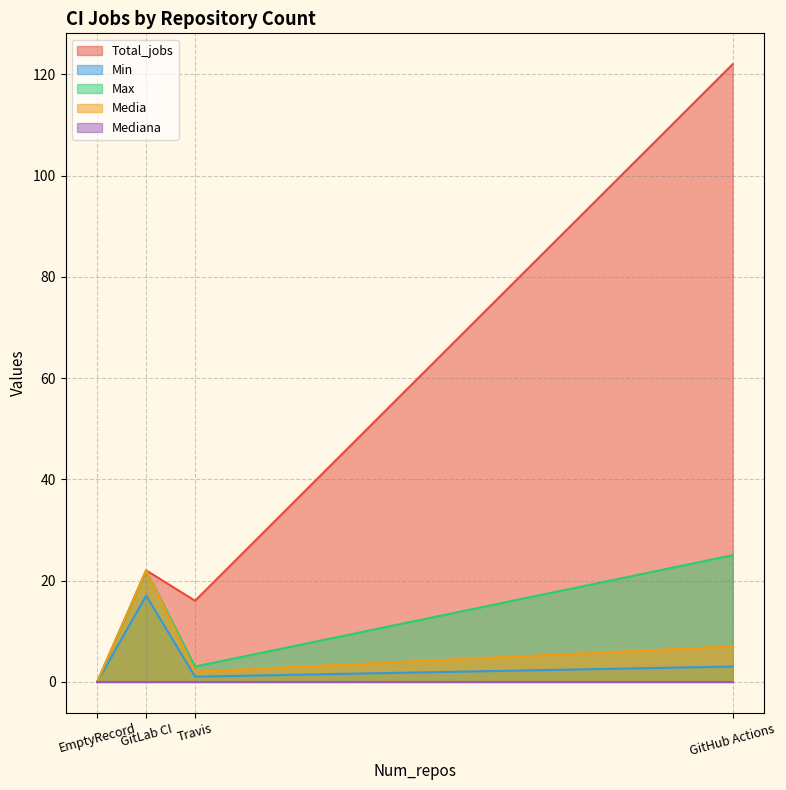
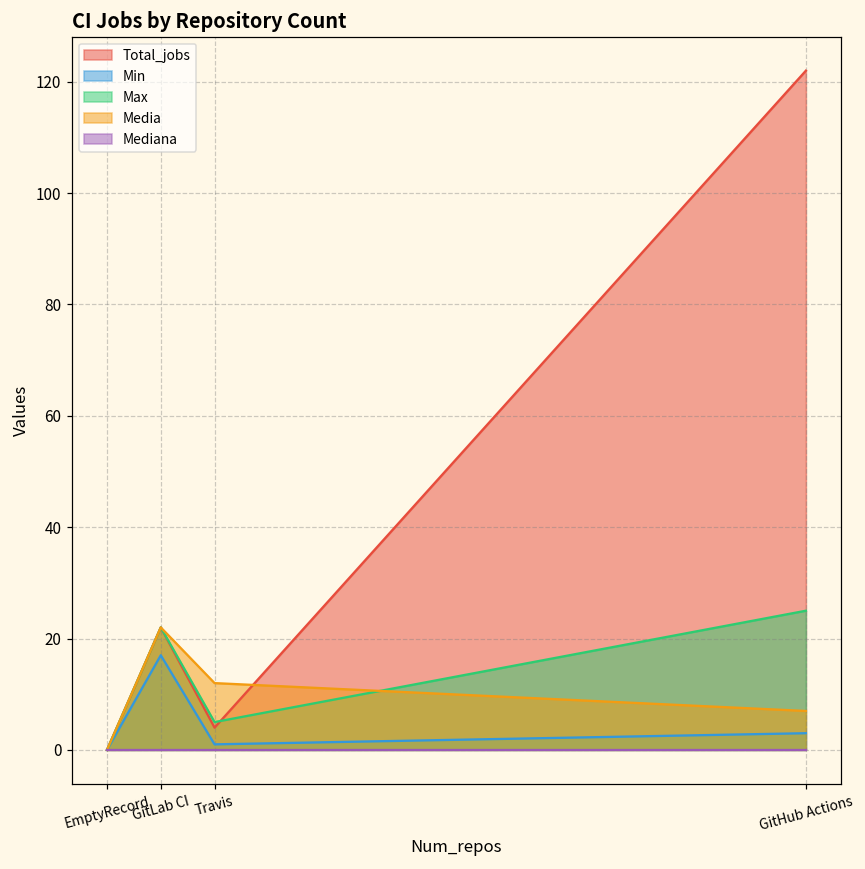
Total_jobs, Travis: 16 -> 4
Max, Travis: 3 -> 5
Media, Travis: 2 -> 12
